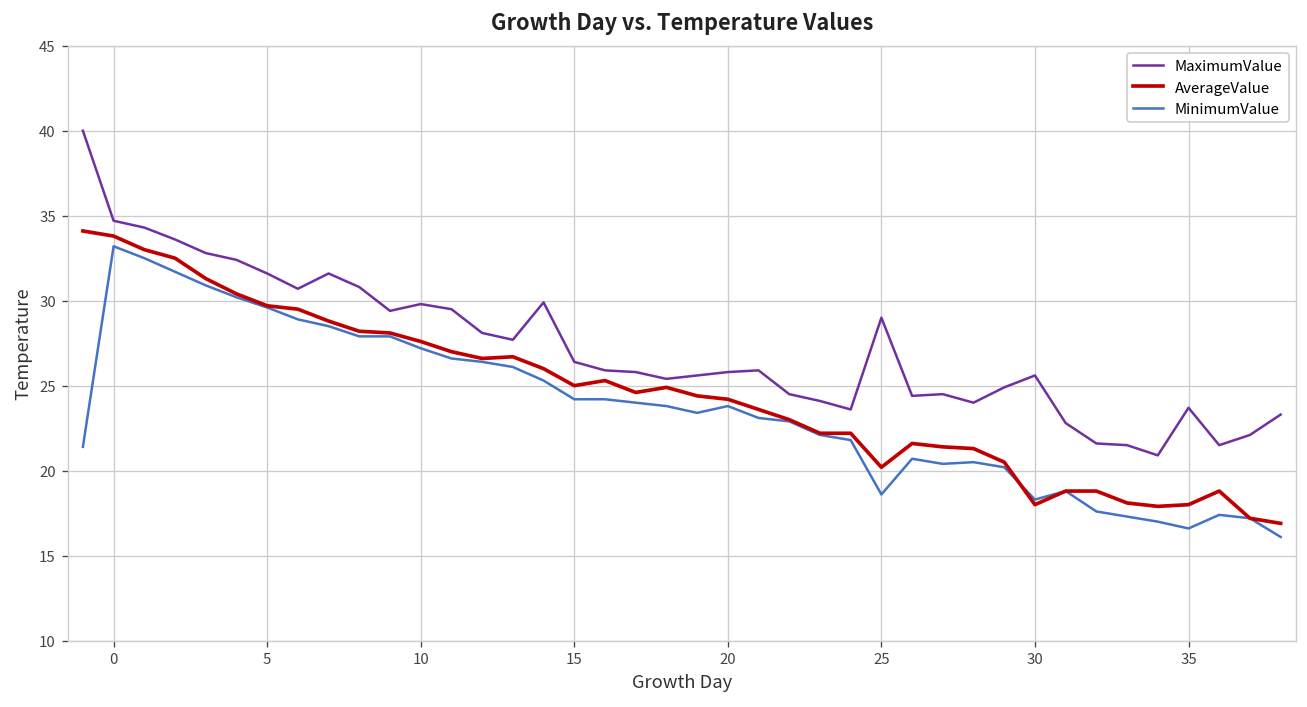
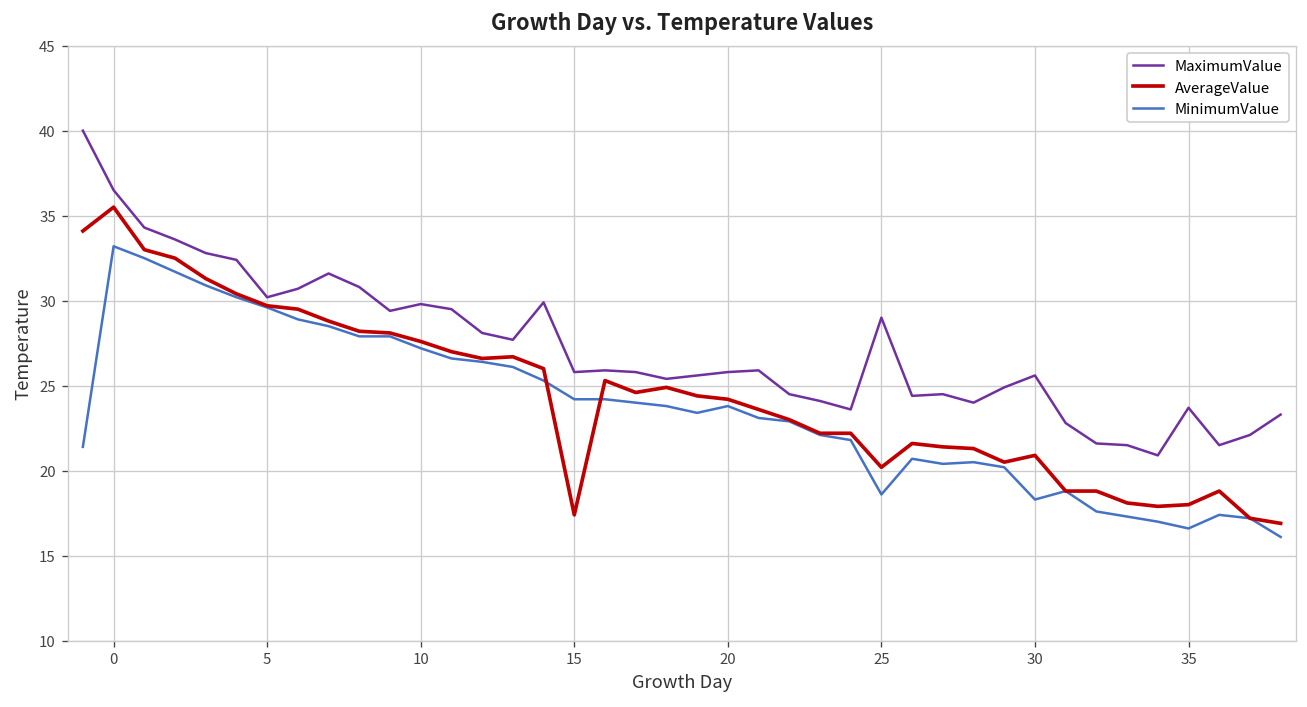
MaximumValue, 0: 34.7 -> 36.5
AverageValue, 0: 33.8 -> 35.5
MaximumValue, 5: 31.6 -> 30.2
MaximumValue, 15: 26.4 -> 25.8
AverageValue, 15: 25.0 -> 17.4
AverageValue, 30: 18.0 -> 20.9
